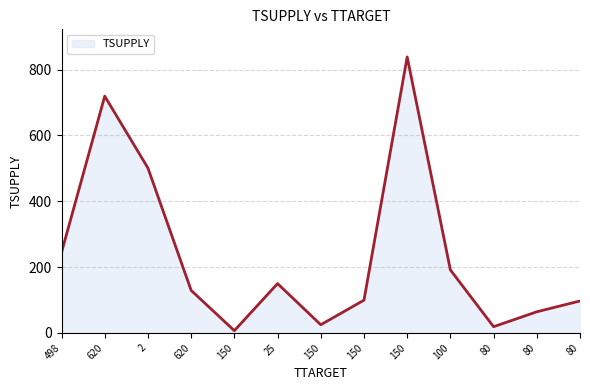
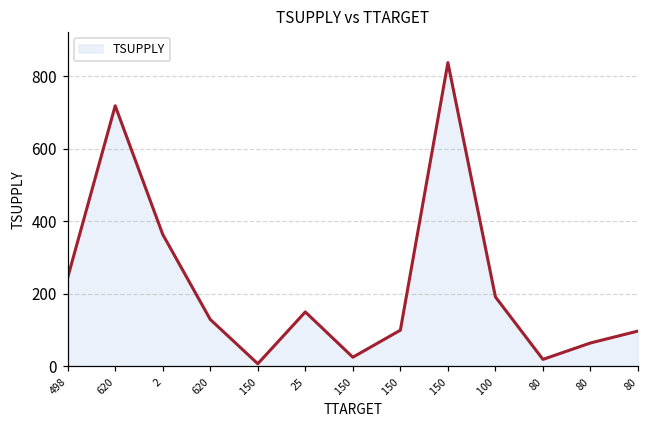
2: 500 -> 360
